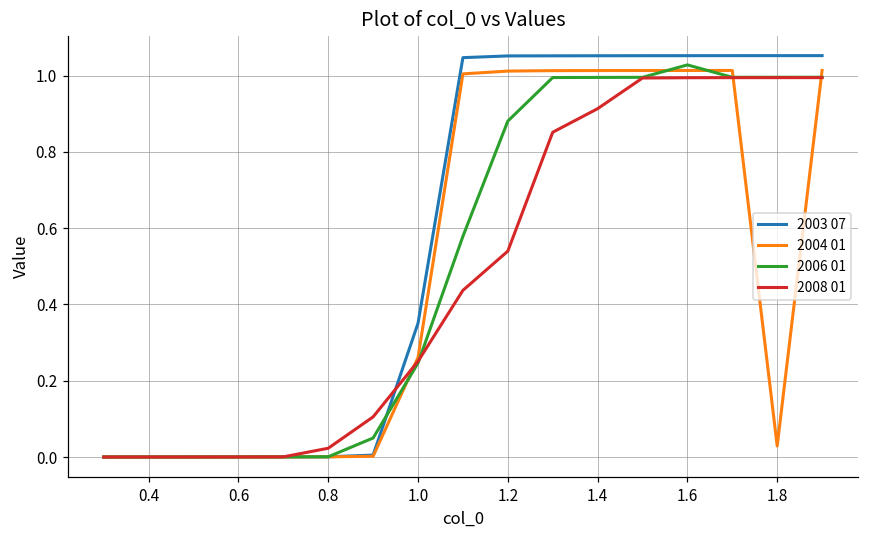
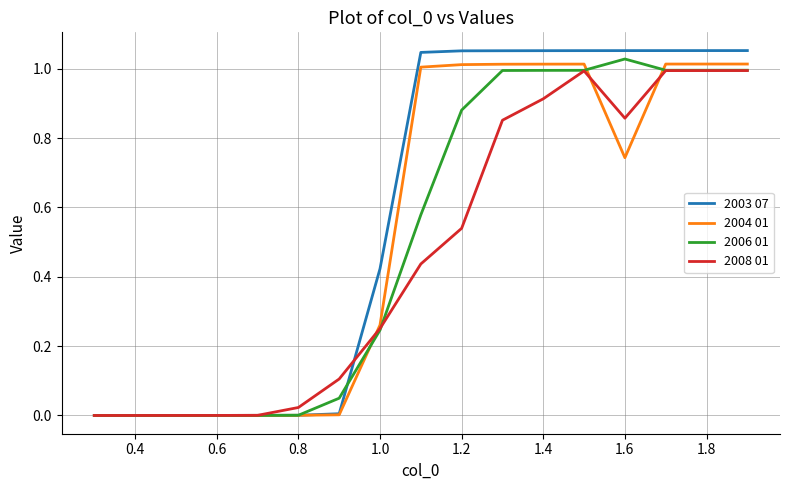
2003 07, 1.0: 0.35 -> 0.42
2004 01, 1.6: 1.01 -> 0.74
2008 01, 1.6: 0.99 -> 0.86
2004 01, 1.8: 0.03 -> 1.01
